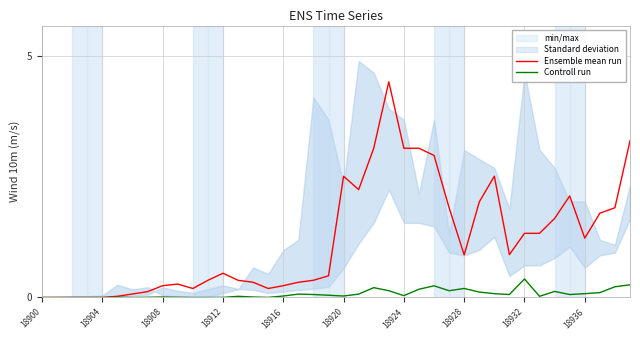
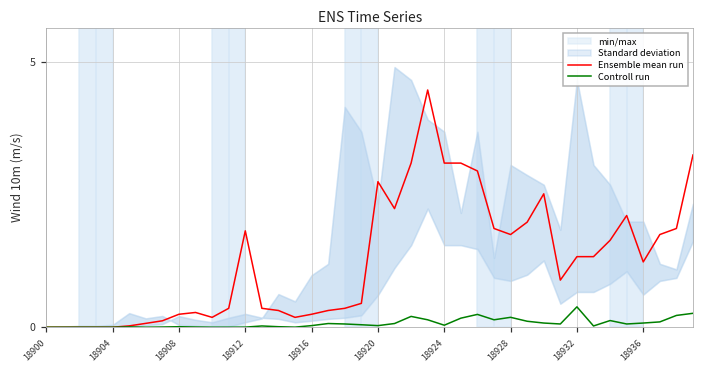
Ensemble mean run, 18912: 0.5 -> 1.8
Ensemble mean run, 18920: 2.5 -> 2.7
Ensemble mean run, 18928: 0.9 -> 1.7
